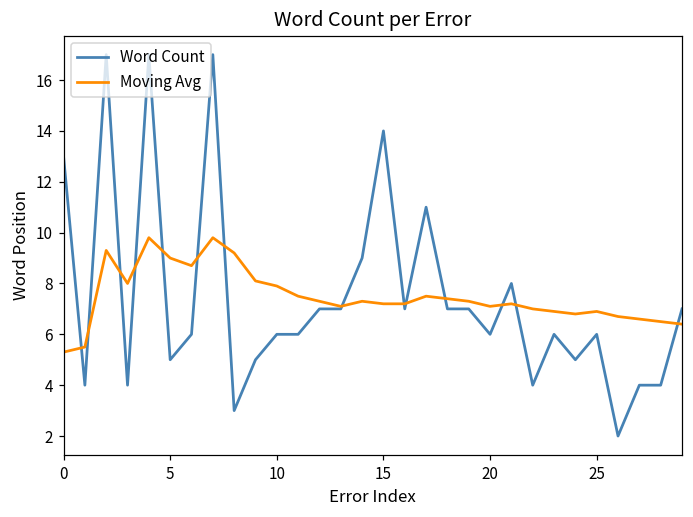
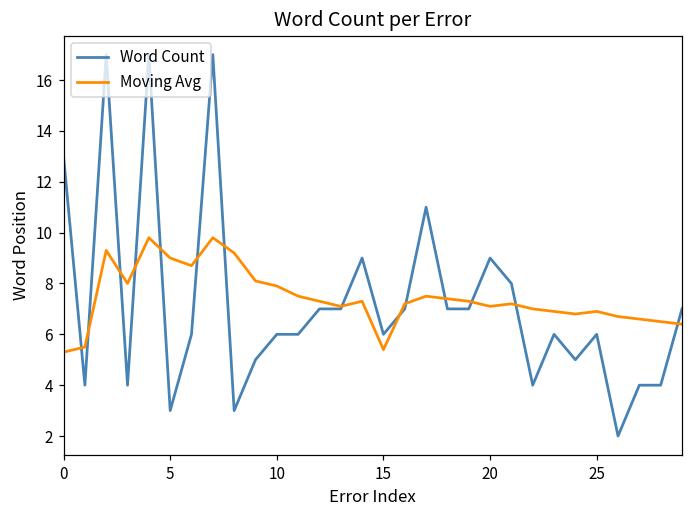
Word Count, 5: 5 -> 3
Word Count, 15: 14 -> 6
Moving Avg, 15: 7.2 -> 5.4
Word Count, 20: 6 -> 9
